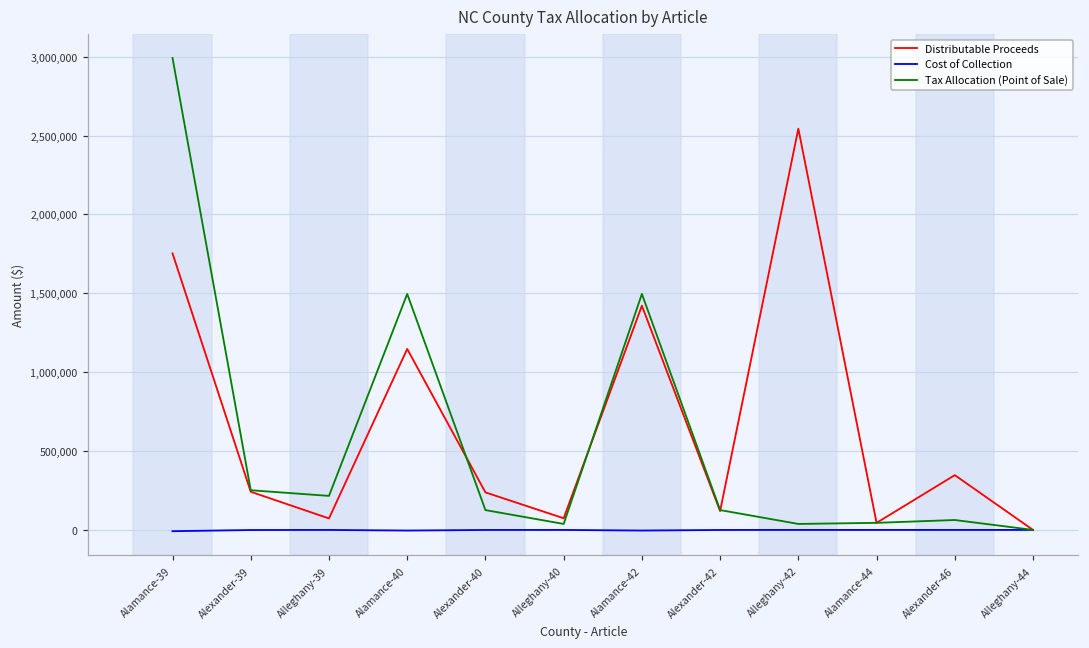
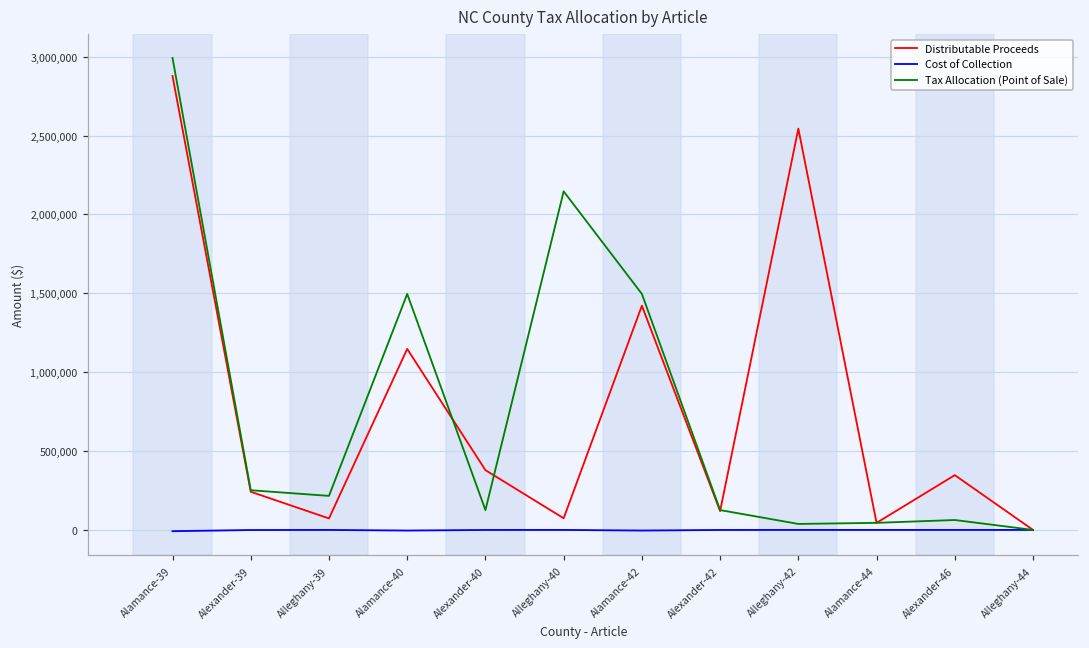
Distributable Proceeds, Alamance-39: 1,750,000 -> 2,880,000
Distributable Proceeds, Alexander-40: 240,000 -> 380,000
Tax Allocation (Point of Sale), Alleghany-40: 40,000 -> 2,150,000
